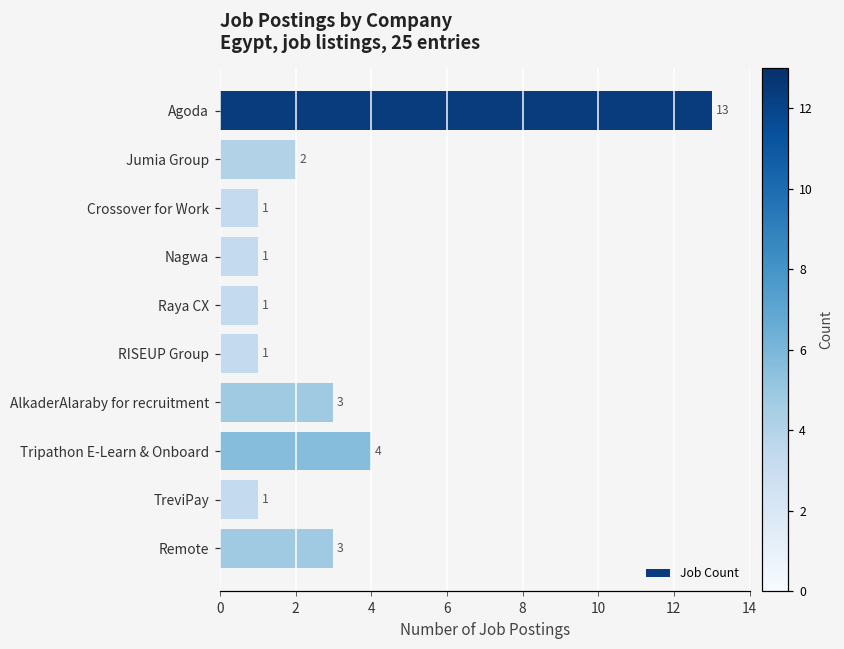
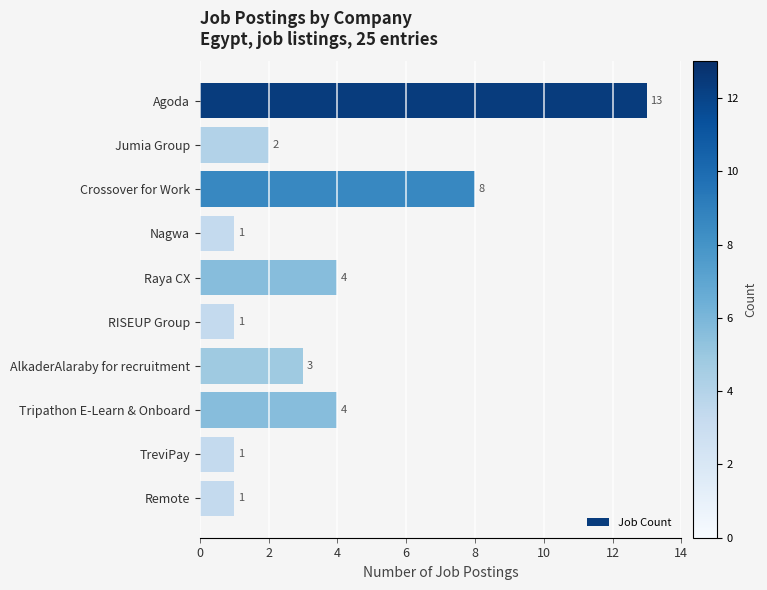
Crossover for Work: 1 -> 8
Raya CX: 1 -> 4
Remote: 3 -> 1
